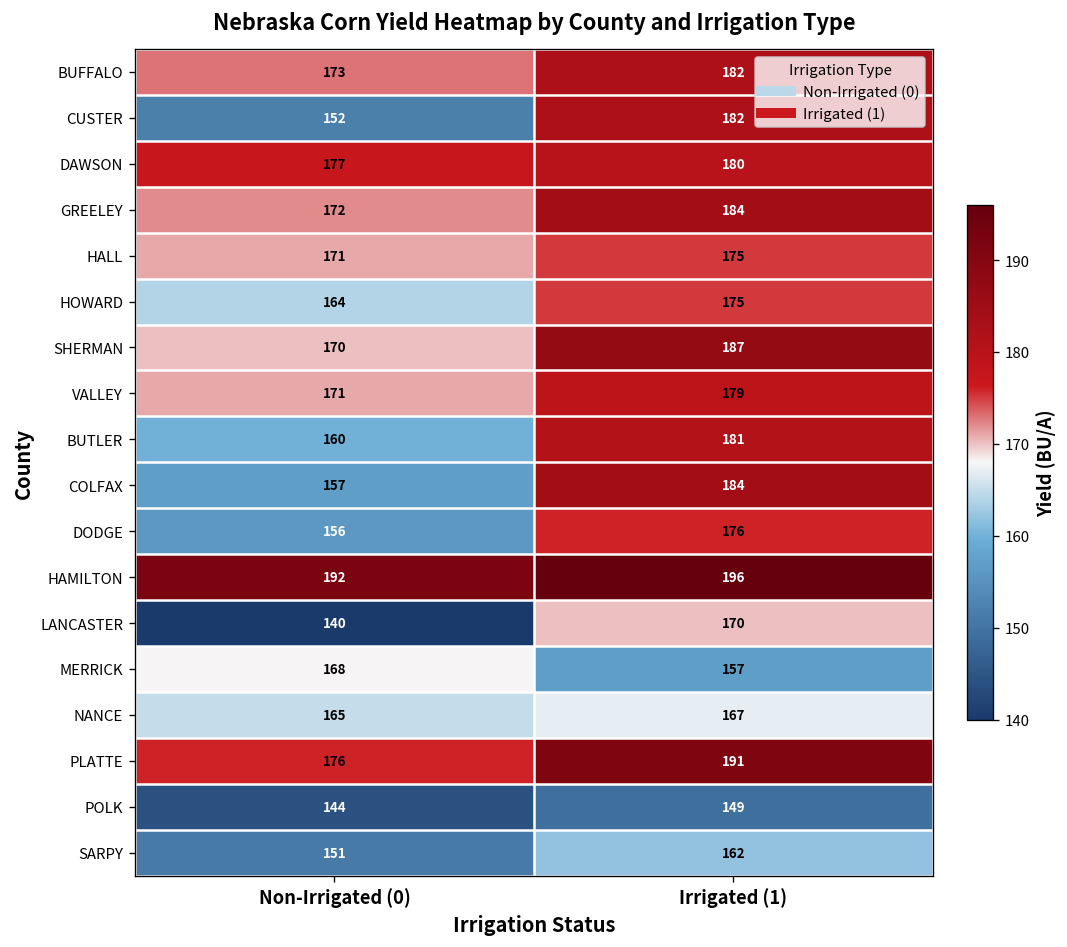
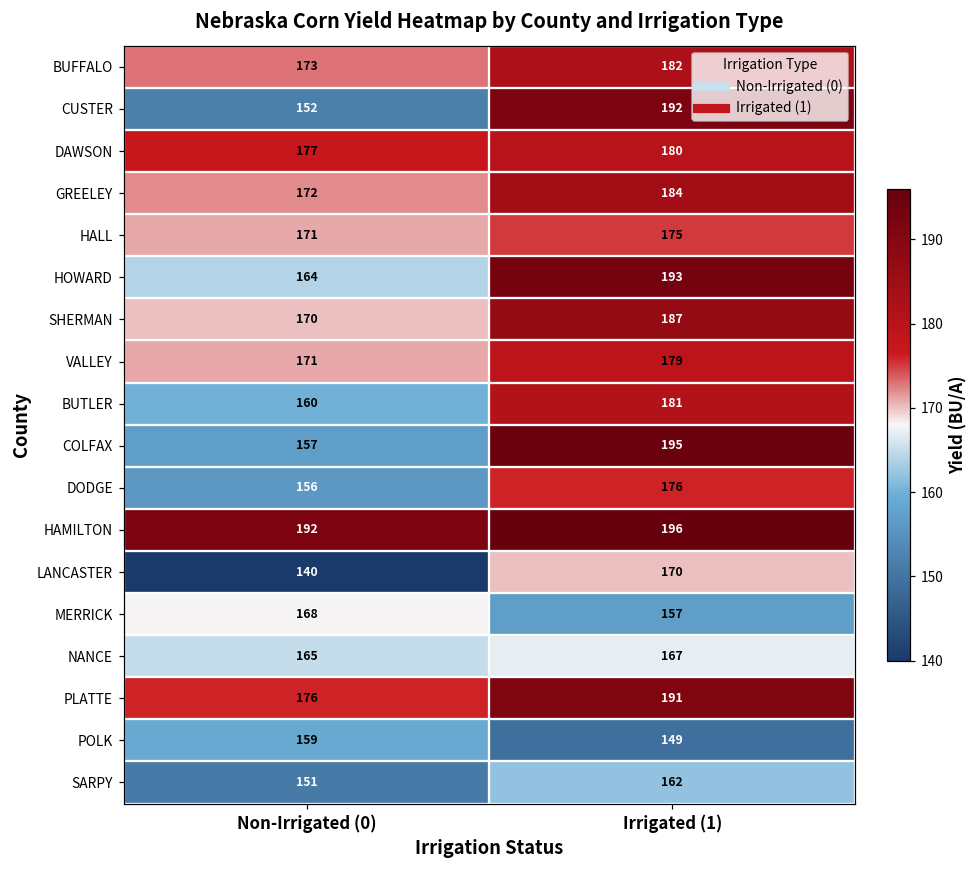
CUSTER, Irrigated (1): 182 -> 192
HOWARD, Irrigated (1): 175 -> 193
COLFAX, Irrigated (1): 184 -> 195
POLK, Non-Irrigated (0): 144 -> 159
